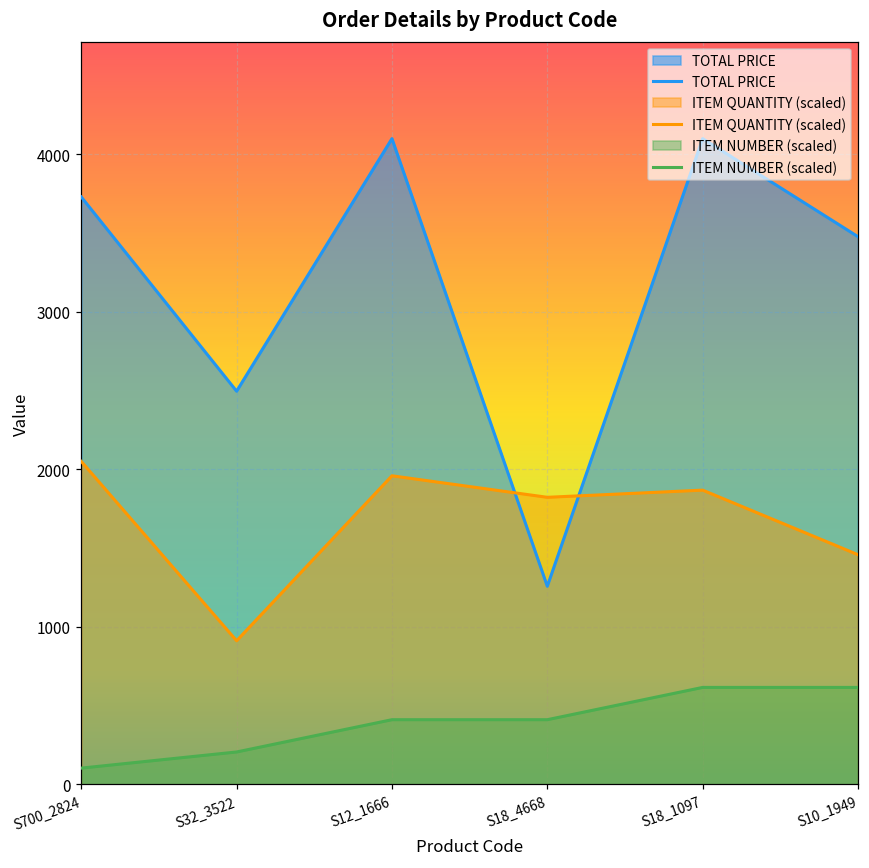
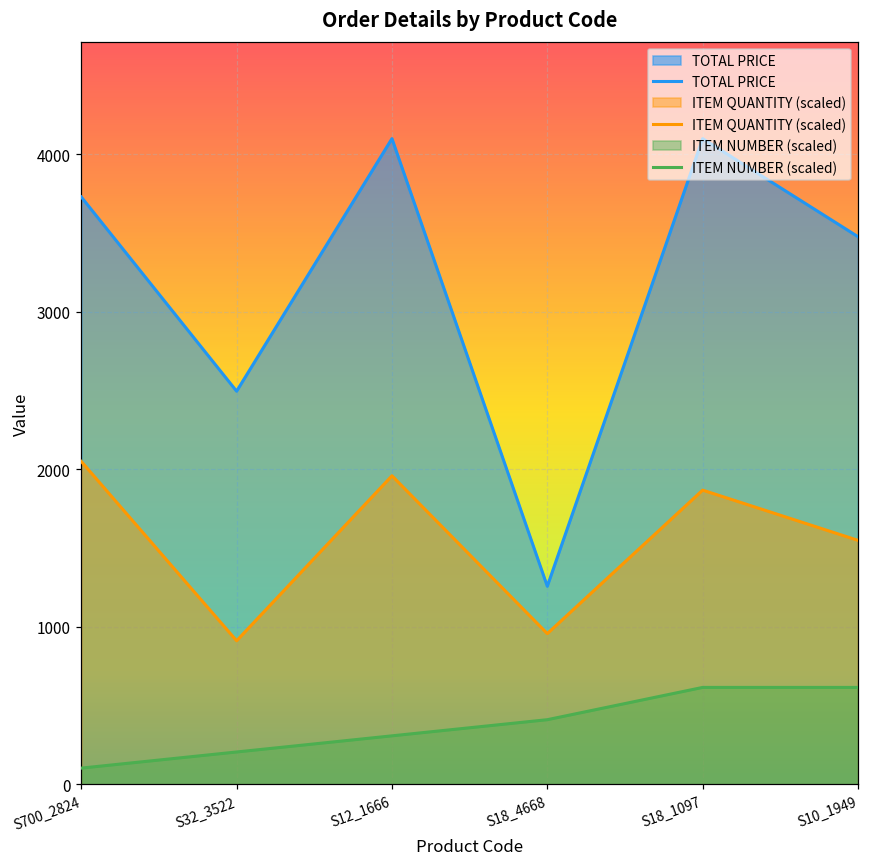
ITEM NUMBER (scaled), S12_1666: 410 -> 310
ITEM QUANTITY (scaled), S18_4668: 1820 -> 960
ITEM QUANTITY (scaled), S10_1949: 1460 -> 1550
